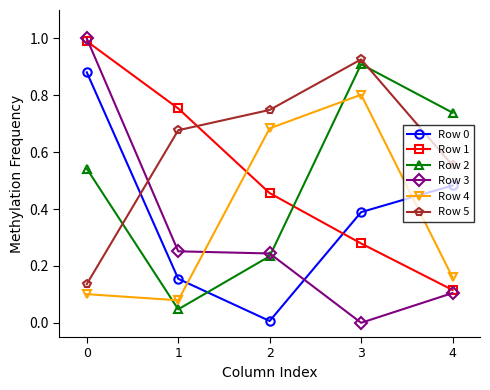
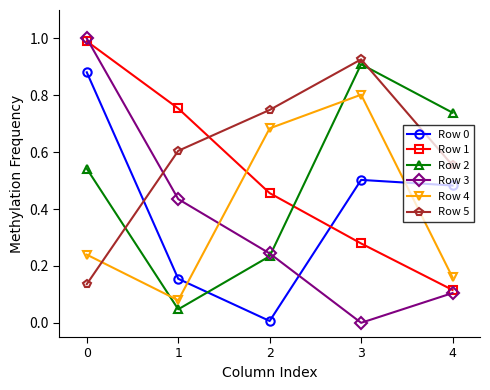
Row 4, 0: 0.10 -> 0.24
Row 3, 1: 0.25 -> 0.44
Row 5, 1: 0.68 -> 0.60
Row 0, 3: 0.39 -> 0.50
